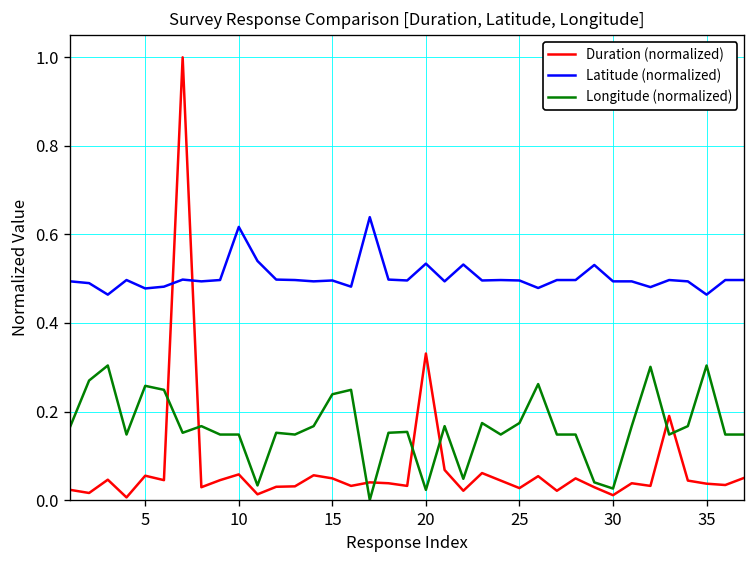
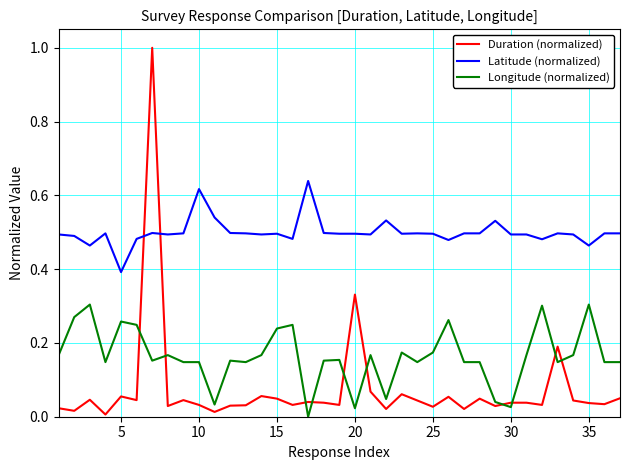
Latitude (normalized), 5: 0.48 -> 0.39
Duration (normalized), 10: 0.06 -> 0.03
Latitude (normalized), 20: 0.53 -> 0.50
Duration (normalized), 30: 0.01 -> 0.04
